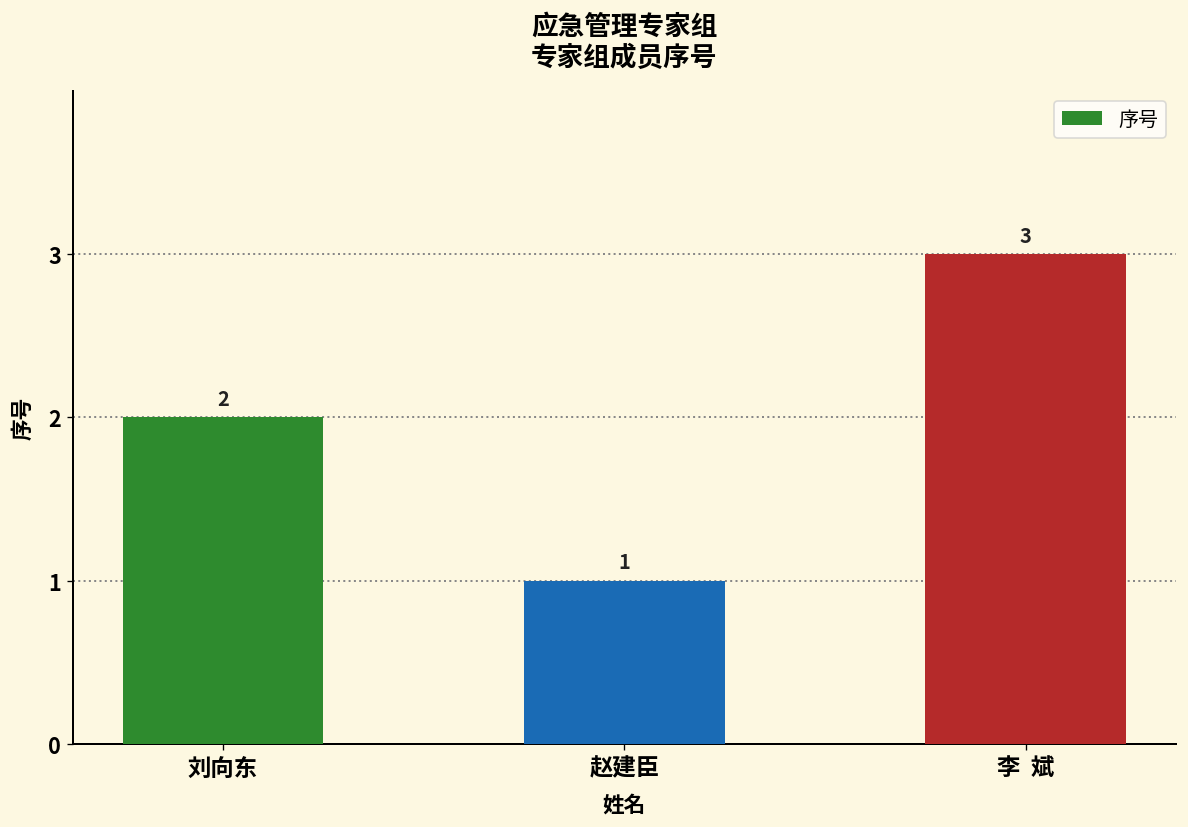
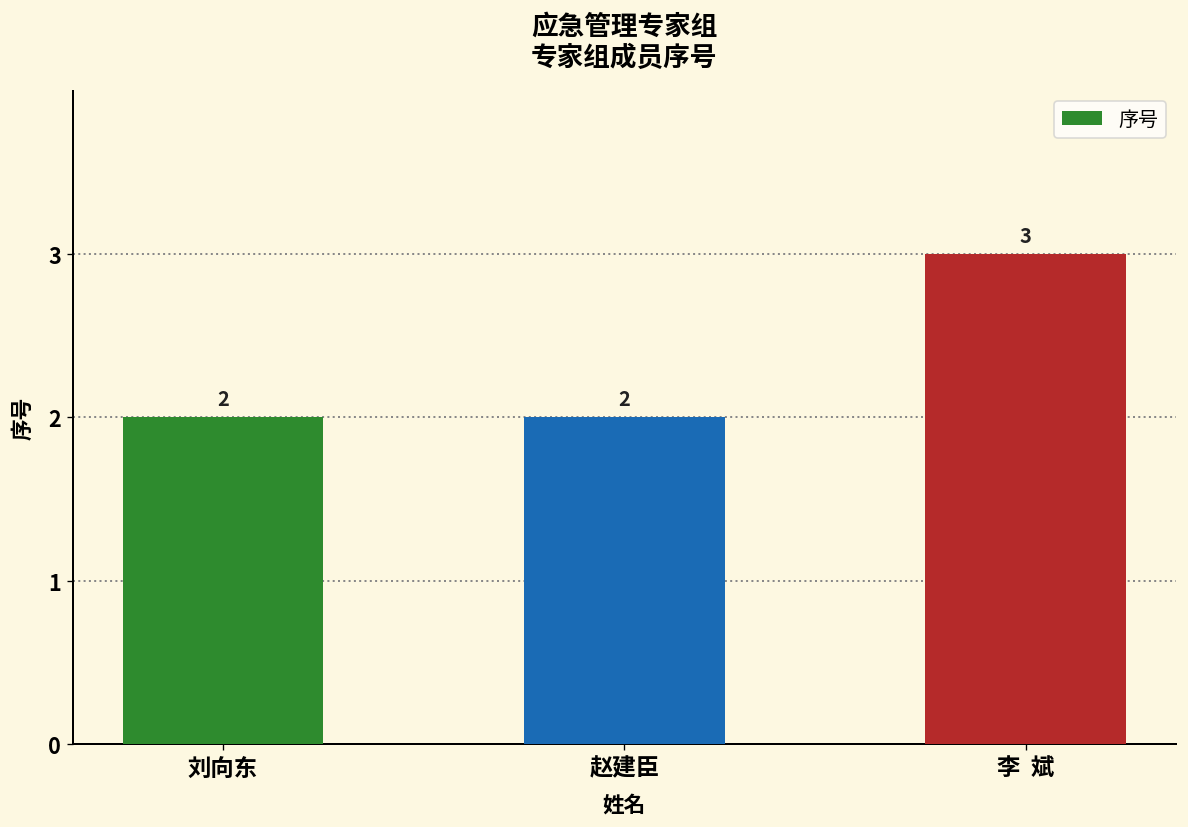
赵建臣: 1 -> 2
